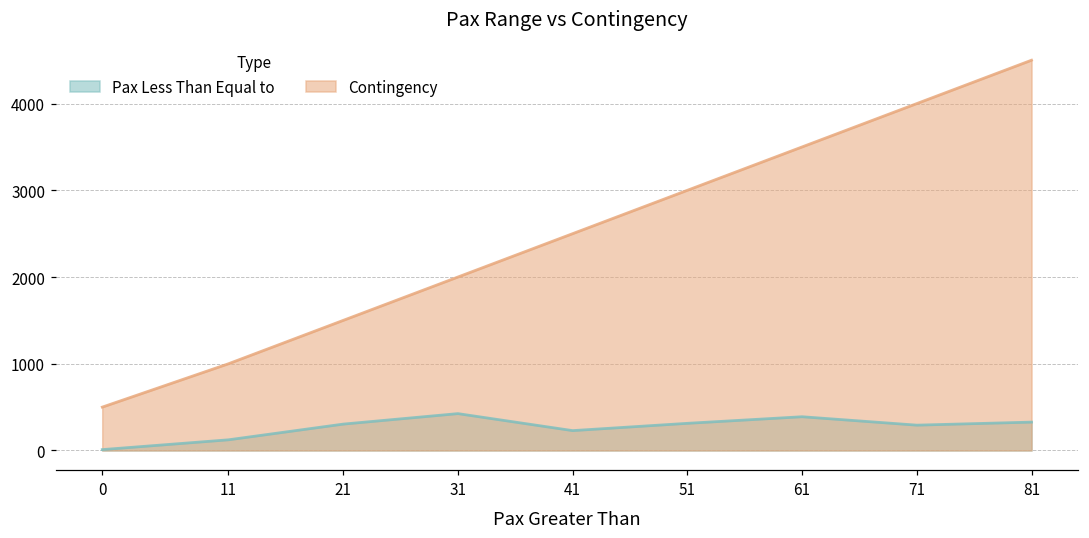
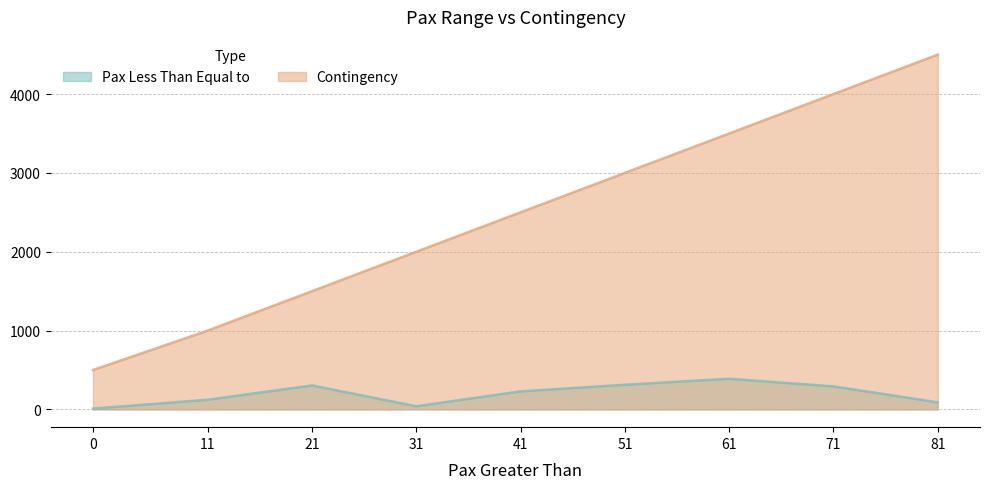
Pax Less Than Equal to, 31: 400 -> 0
Pax Less Than Equal to, 81: 300 -> 100
